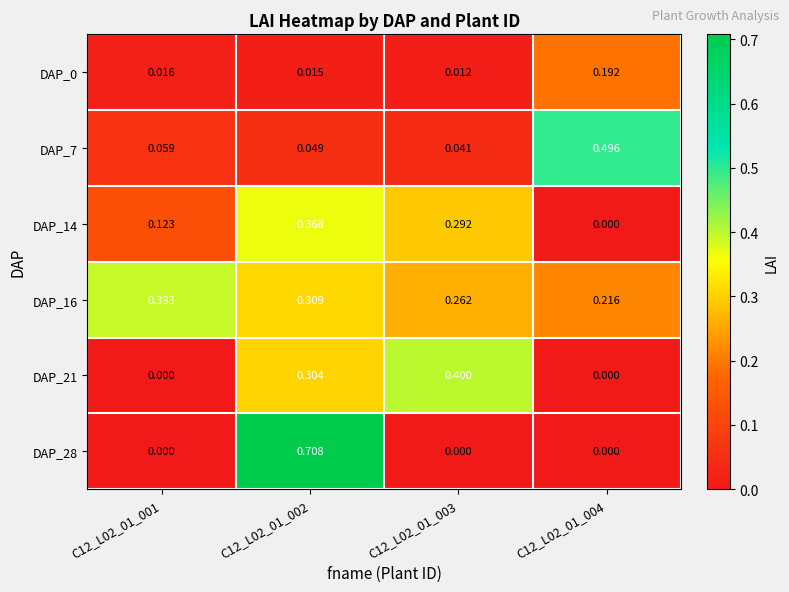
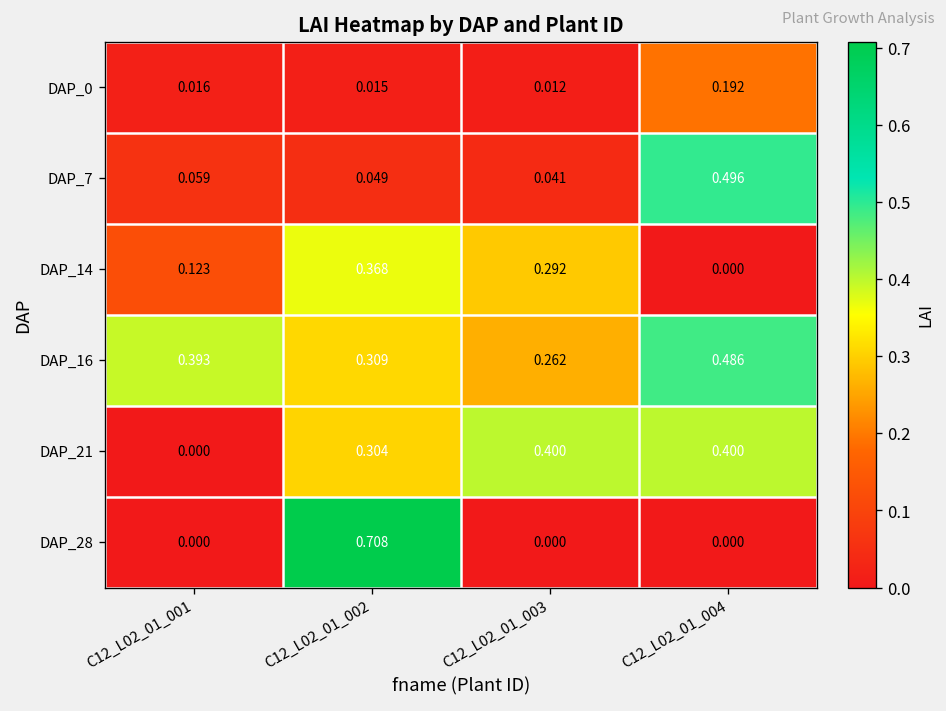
DAP_16, C12_L02_01_004: 0.216 -> 0.486
DAP_21, C12_L02_01_004: 0.000 -> 0.400
